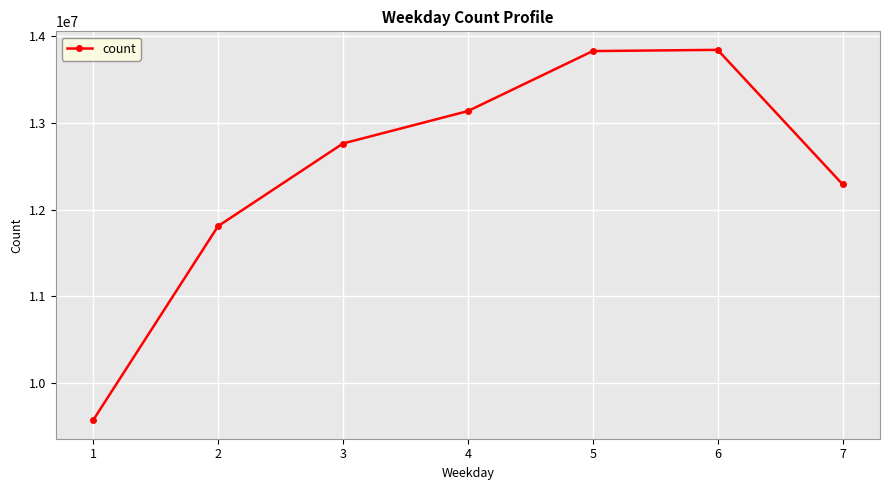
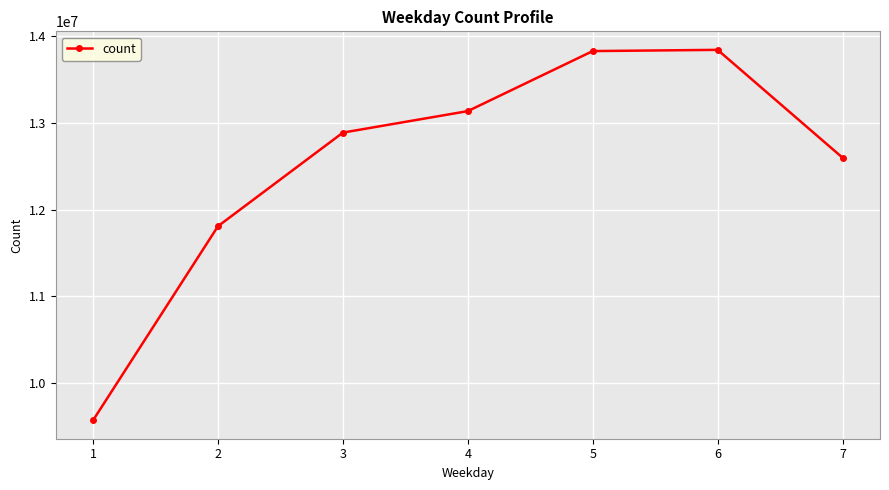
3: 12800000 -> 12900000
7: 12300000 -> 12600000
